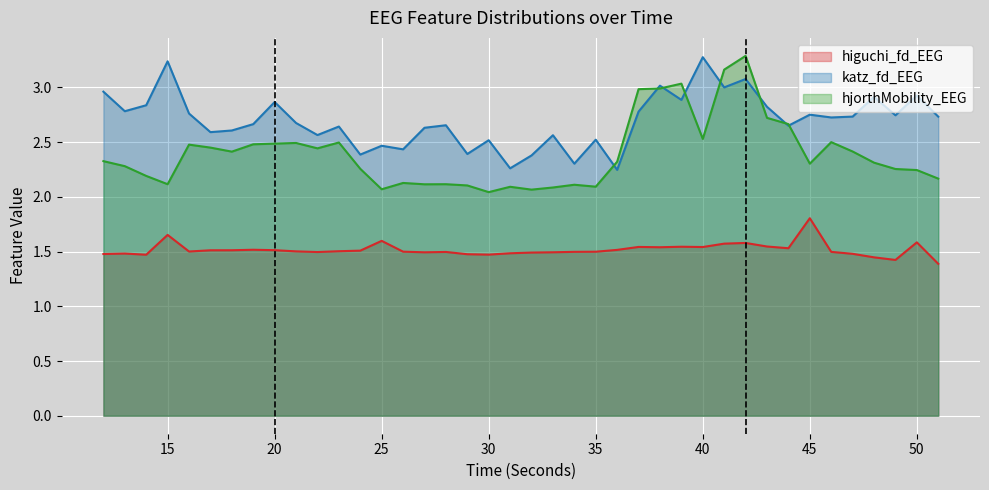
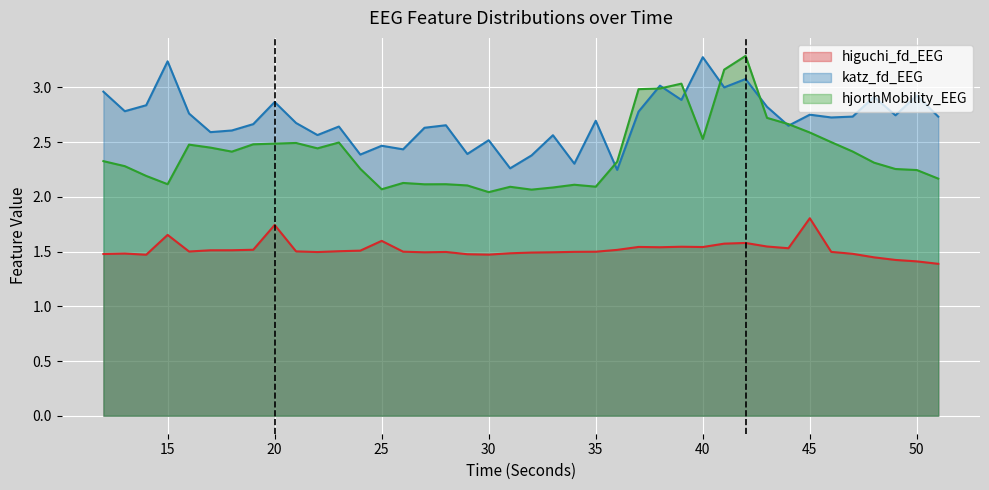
higuchi_fd_EEG, 20: 1.51 -> 1.74
katz_fd_EEG, 35: 2.52 -> 2.70
hjorthMobility_EEG, 45: 2.30 -> 2.59
higuchi_fd_EEG, 50: 1.58 -> 1.41
